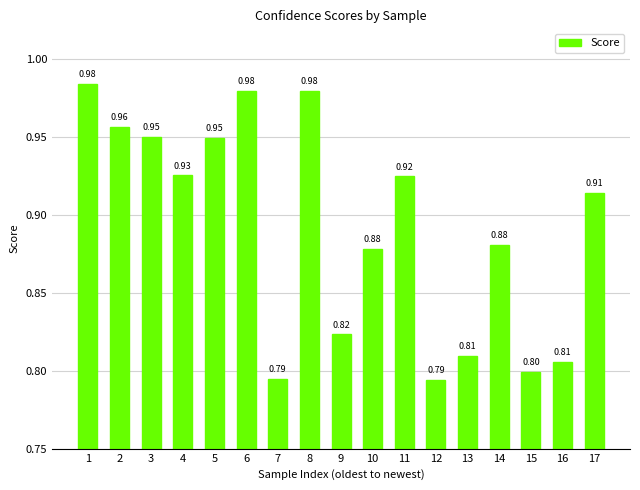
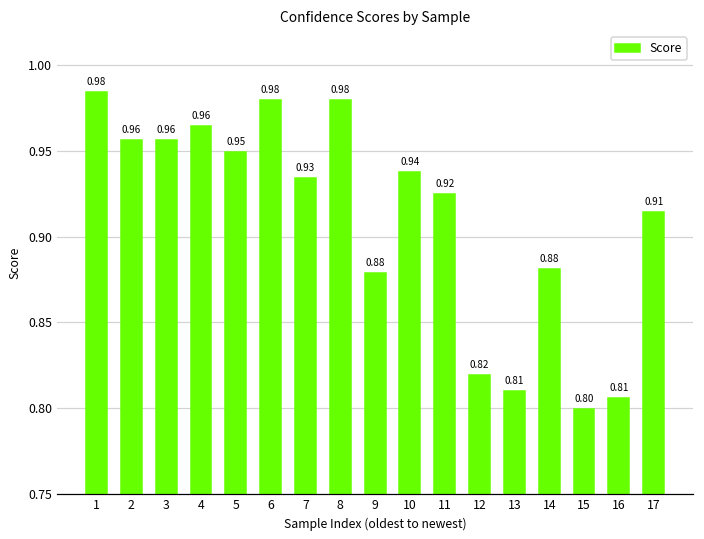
3: 0.95 -> 0.96
4: 0.93 -> 0.96
7: 0.79 -> 0.93
9: 0.82 -> 0.88
10: 0.88 -> 0.94
12: 0.79 -> 0.82
